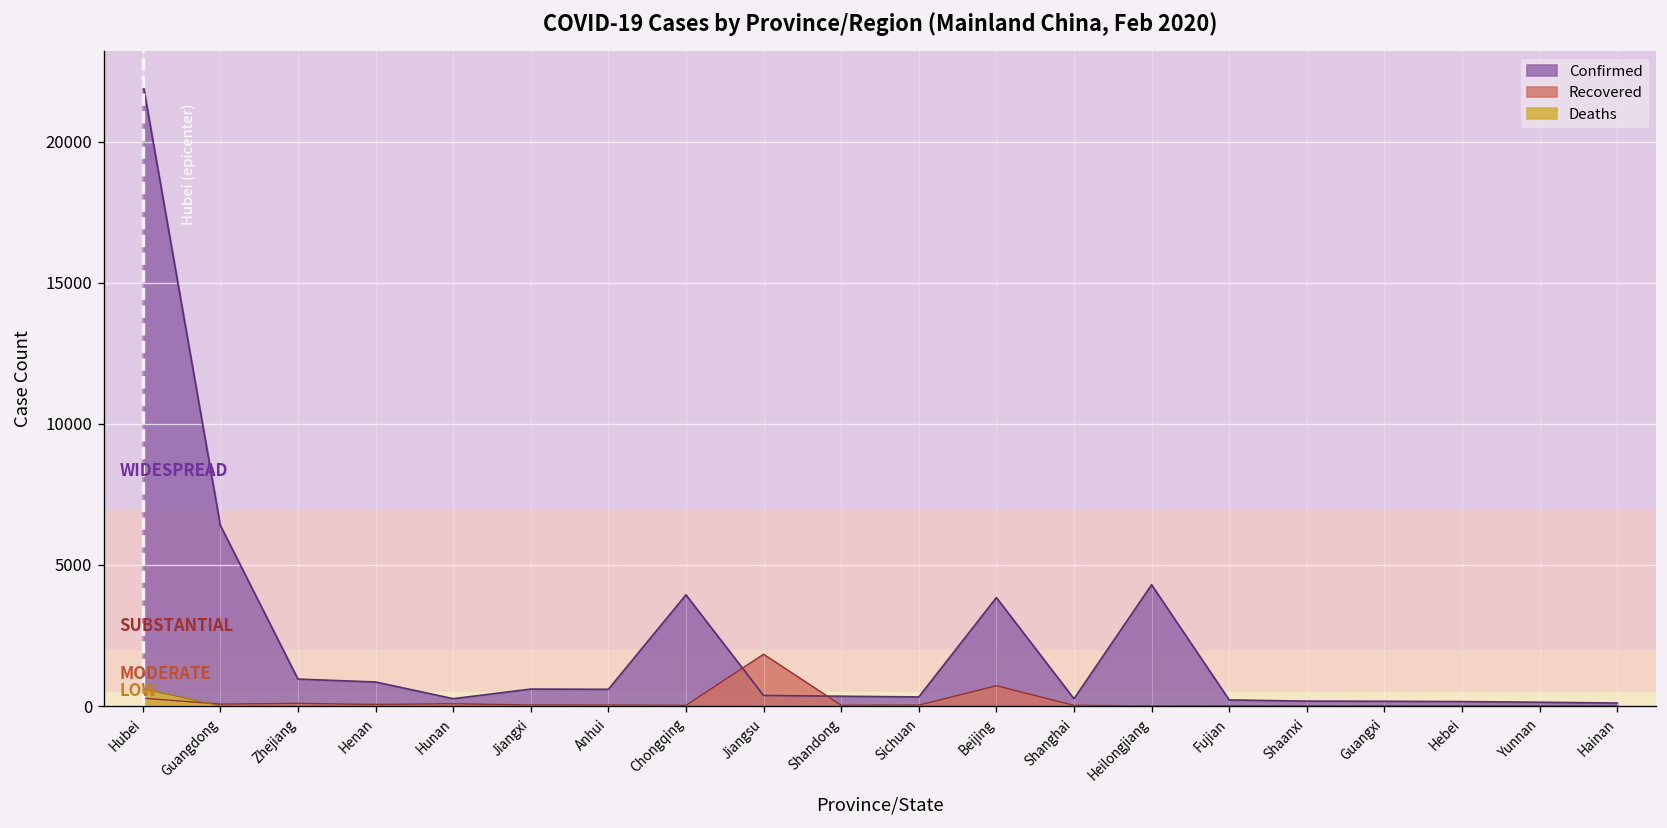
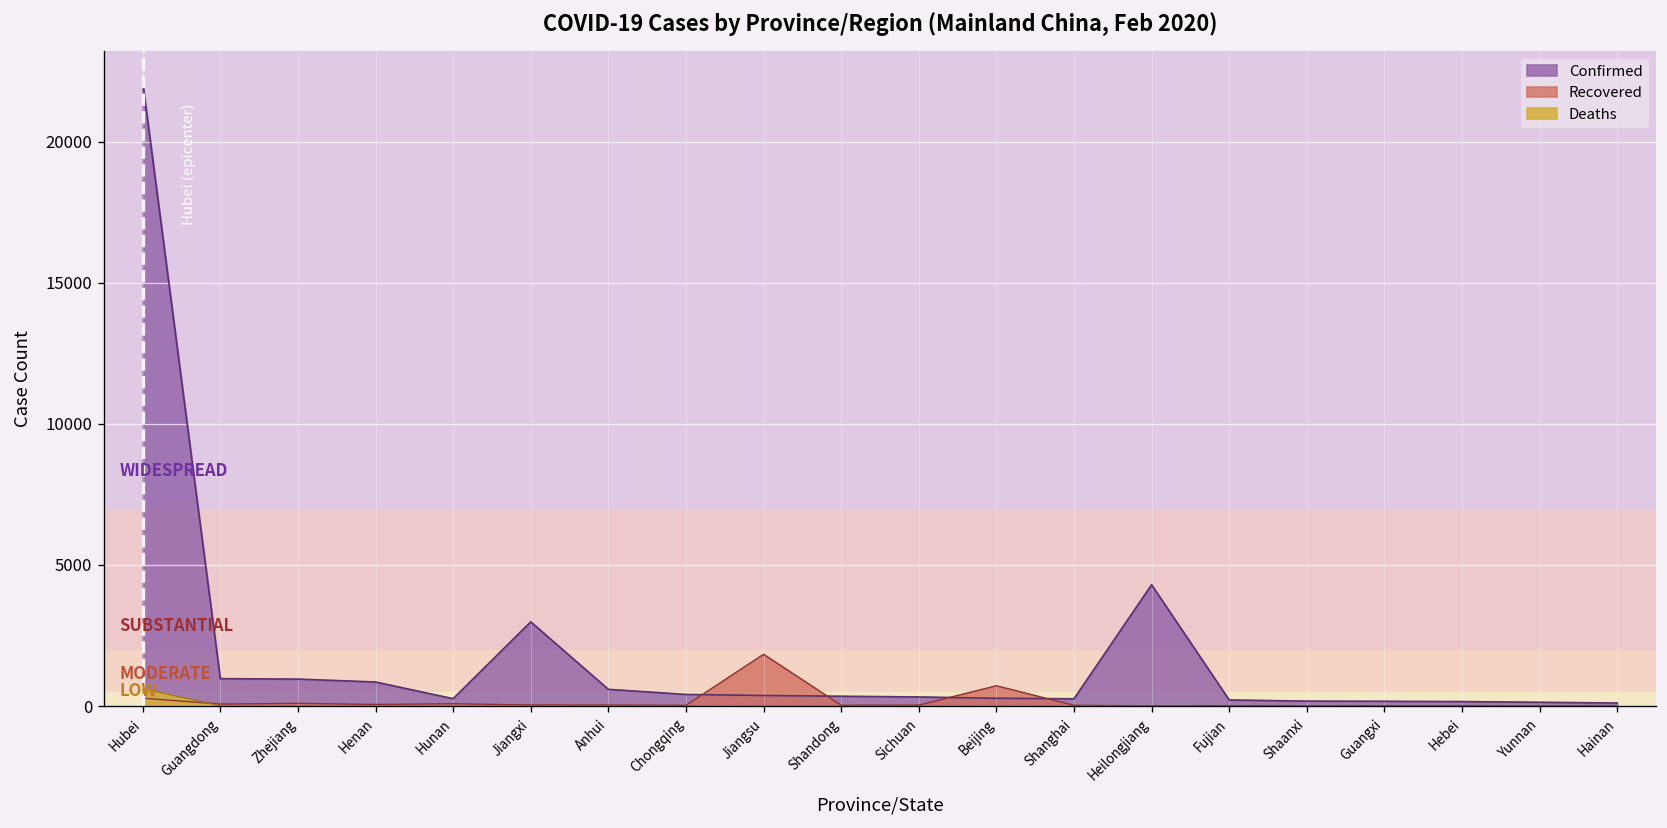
Confirmed, Guangdong: 6400 -> 1000
Confirmed, Jiangxi: 600 -> 3000
Confirmed, Chongqing: 3900 -> 400
Confirmed, Beijing: 3800 -> 300
